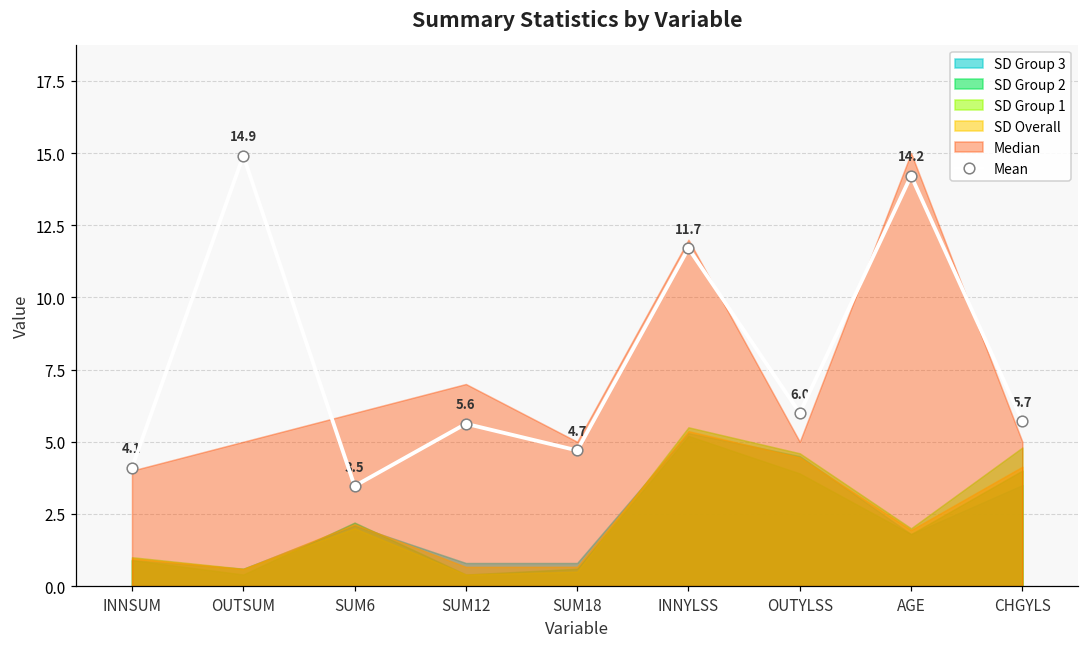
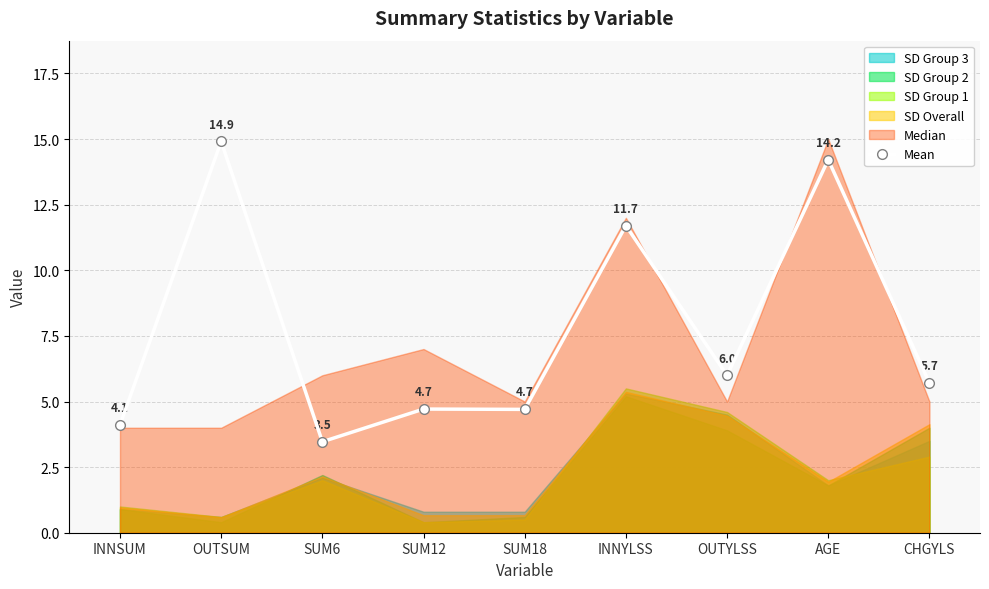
Median, OUTSUM: 5 -> 4
Mean, SUM12: 5.6 -> 4.7
SD Group 1, CHGYLS: 4.8 -> 2.9
